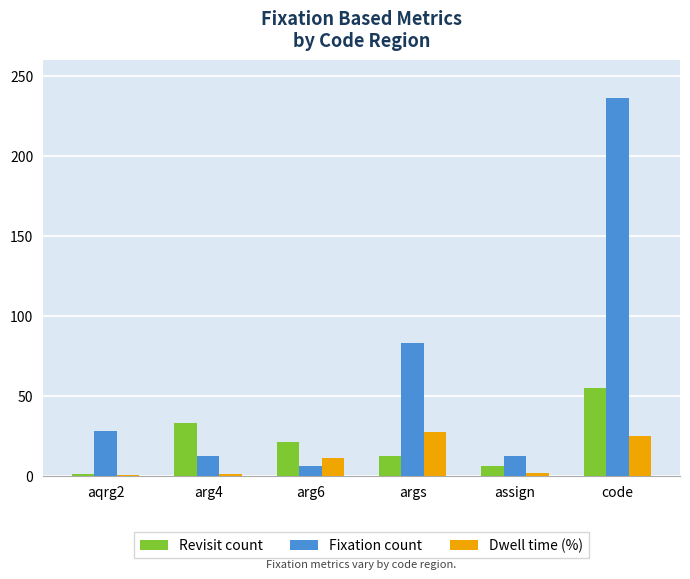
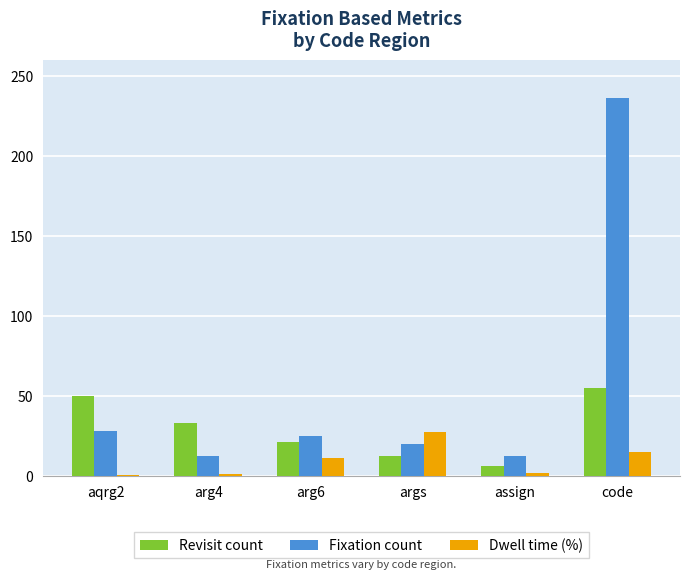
Revisit count, aqrg2: 1 -> 50
Fixation count, arg6: 6 -> 25
Fixation count, args: 83 -> 20
Dwell time (%), code: 25 -> 15
